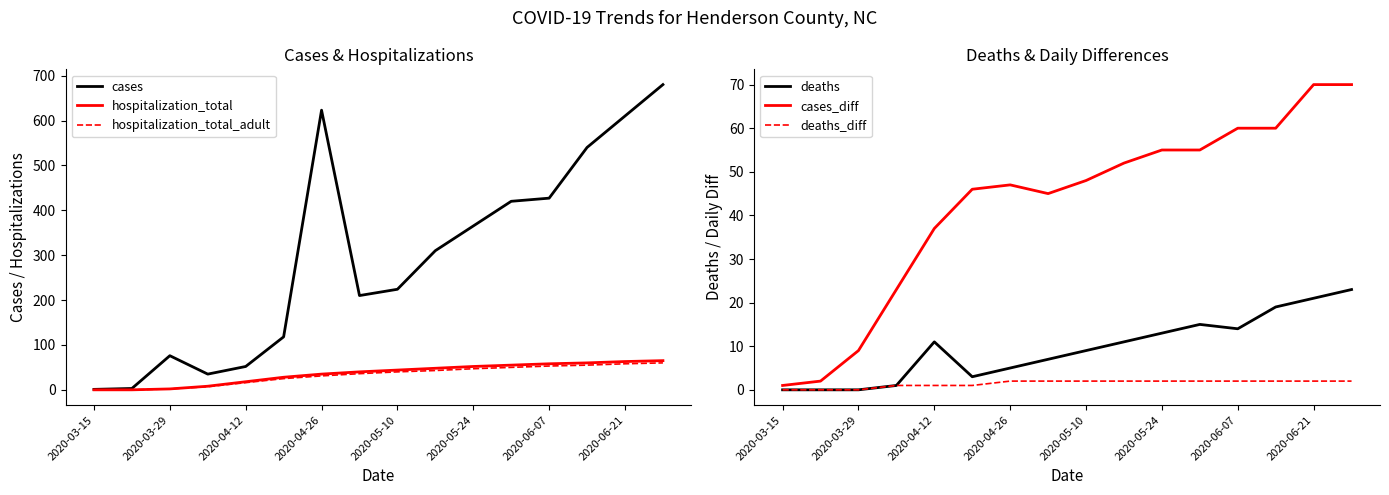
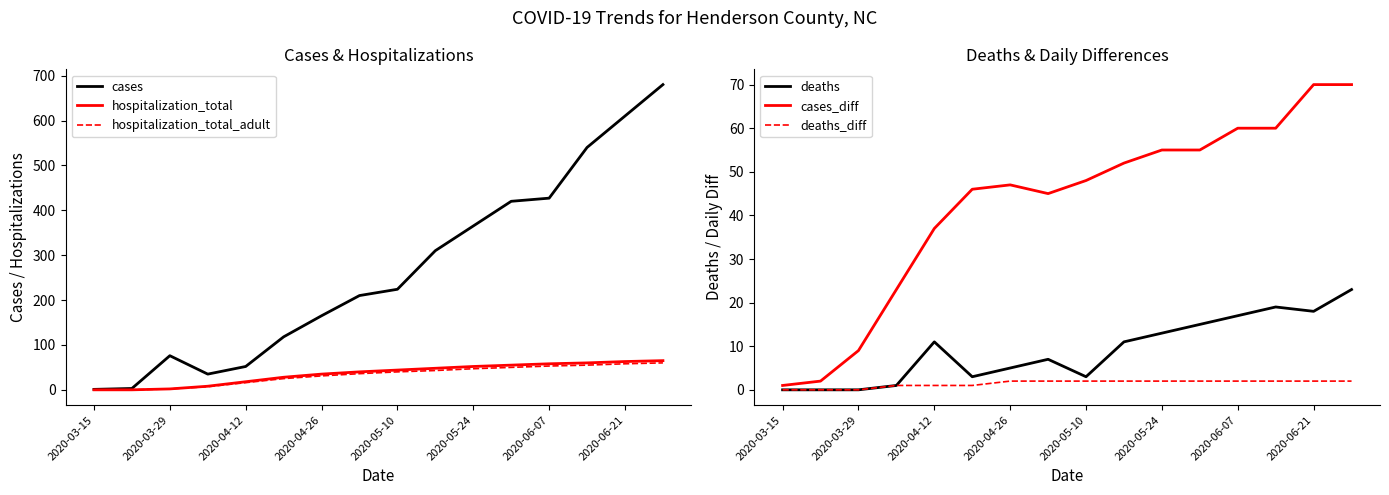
Cases & Hospitalizations, cases, 2020-04-26: 620 -> 170
Deaths & Daily Differences, deaths, 2020-05-10: 9 -> 3
Deaths & Daily Differences, deaths, 2020-06-07: 14 -> 17
Deaths & Daily Differences, deaths, 2020-06-21: 21 -> 18
